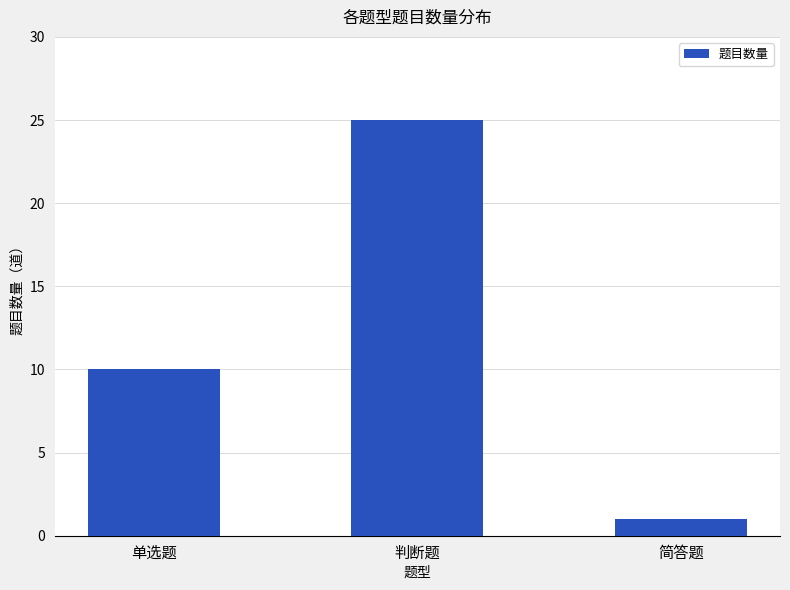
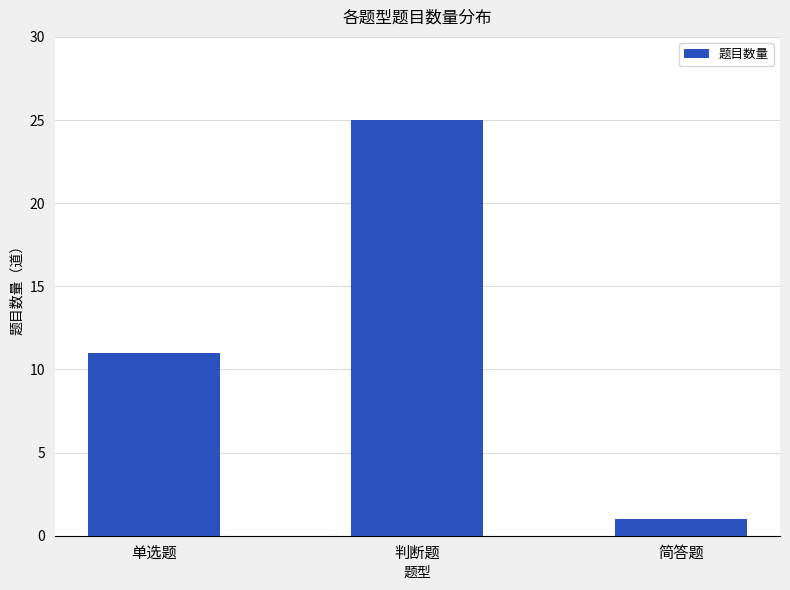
单选题: 10 -> 11
